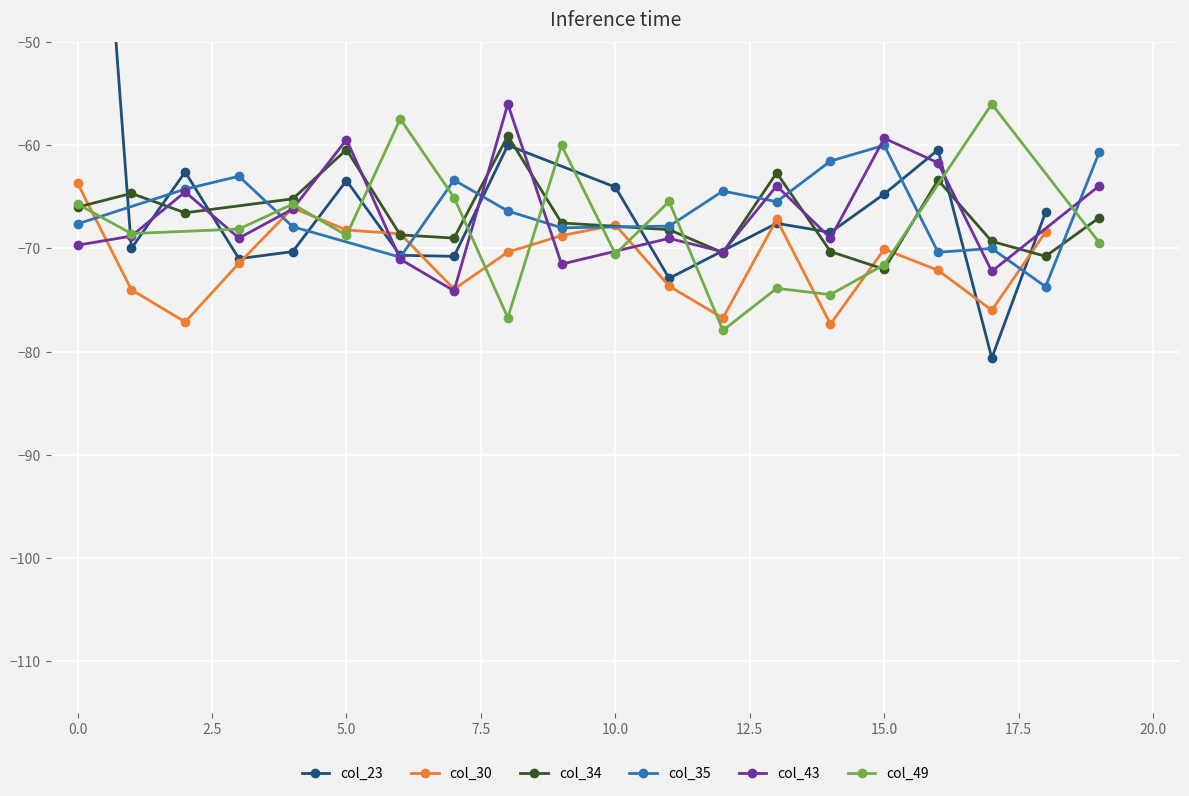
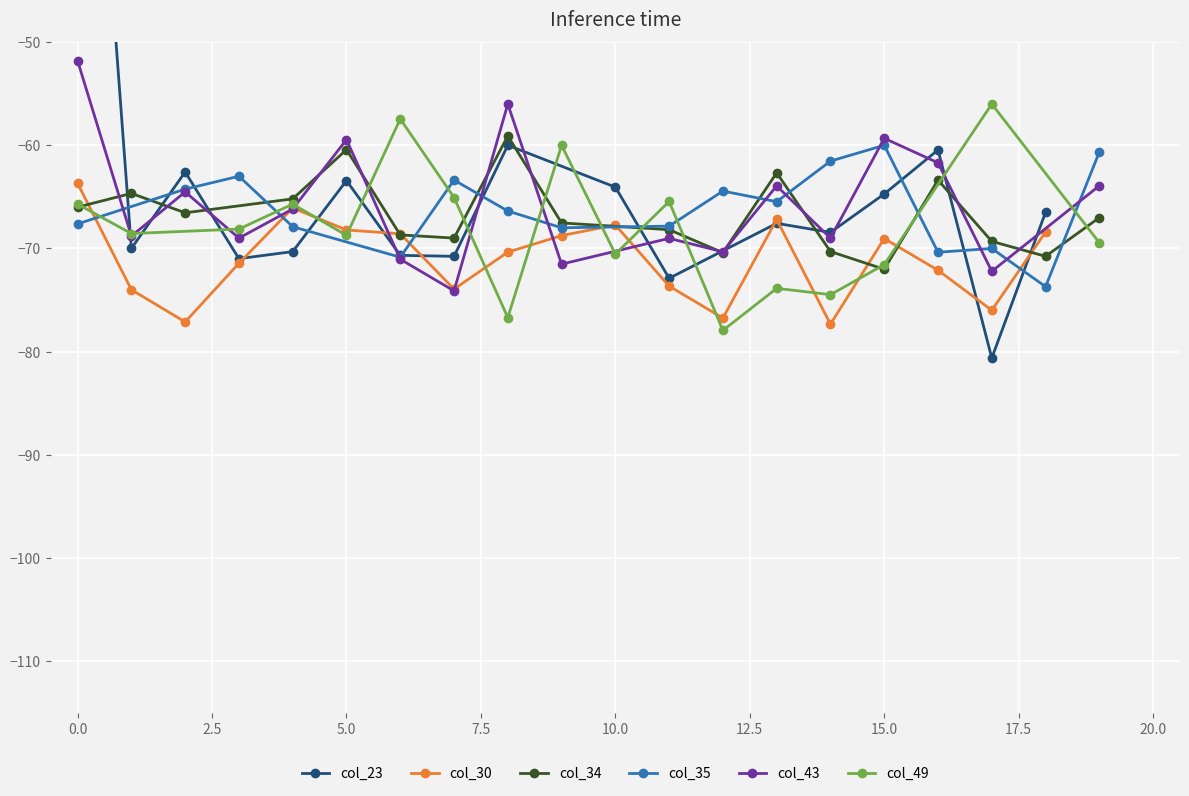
col_43, 0.0: -69.7 -> -51.8
col_30, 15.0: -70.1 -> -69.0
